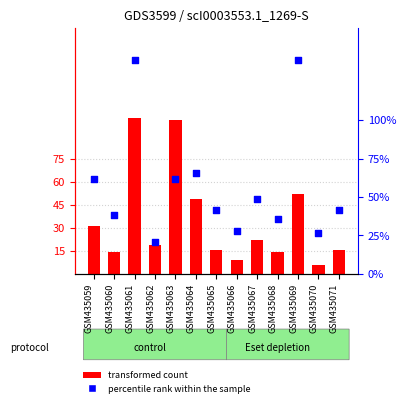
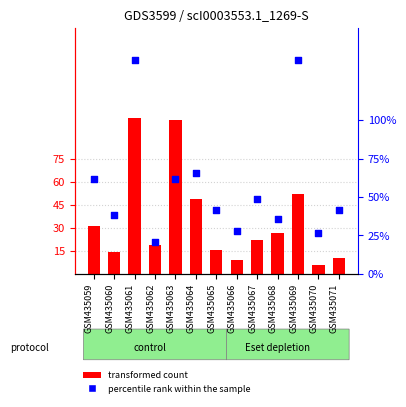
transformed count, GSM435068: 14 -> 27
transformed count, GSM435071: 15 -> 10
